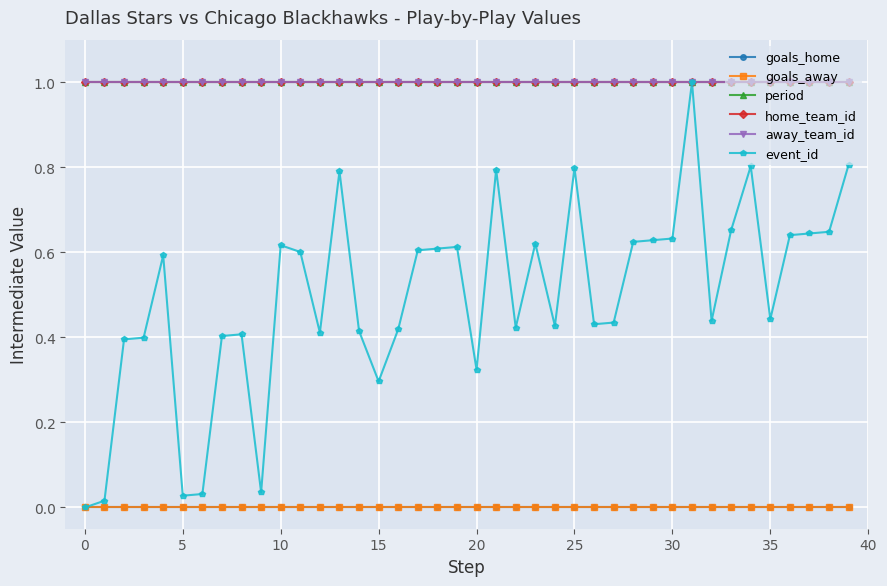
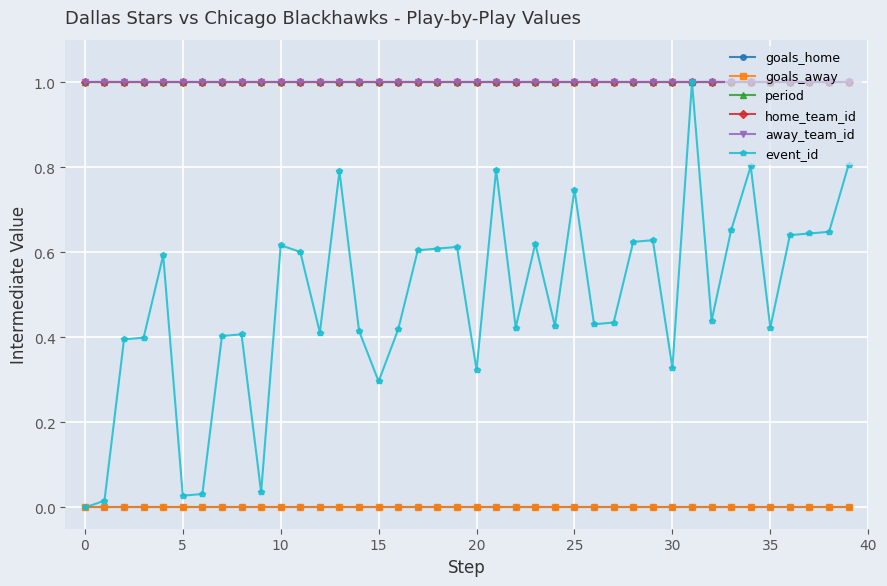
event_id, 25: 0.80 -> 0.75
event_id, 30: 0.63 -> 0.33
event_id, 35: 0.44 -> 0.42
